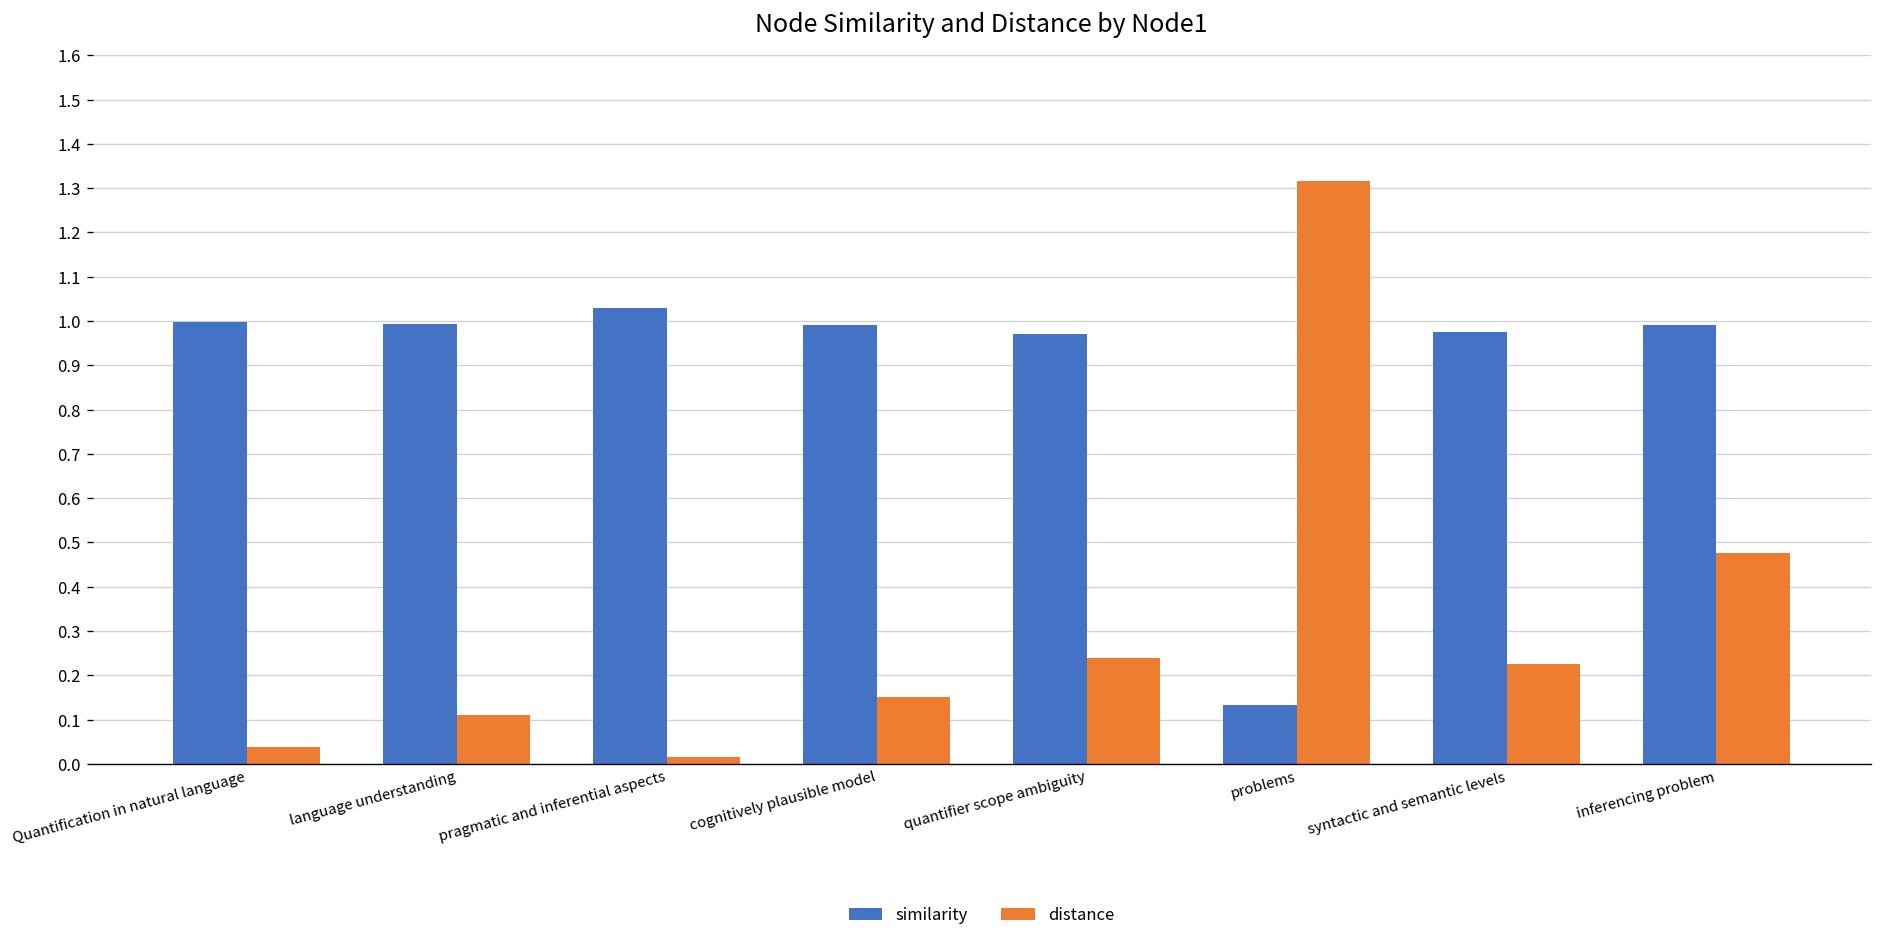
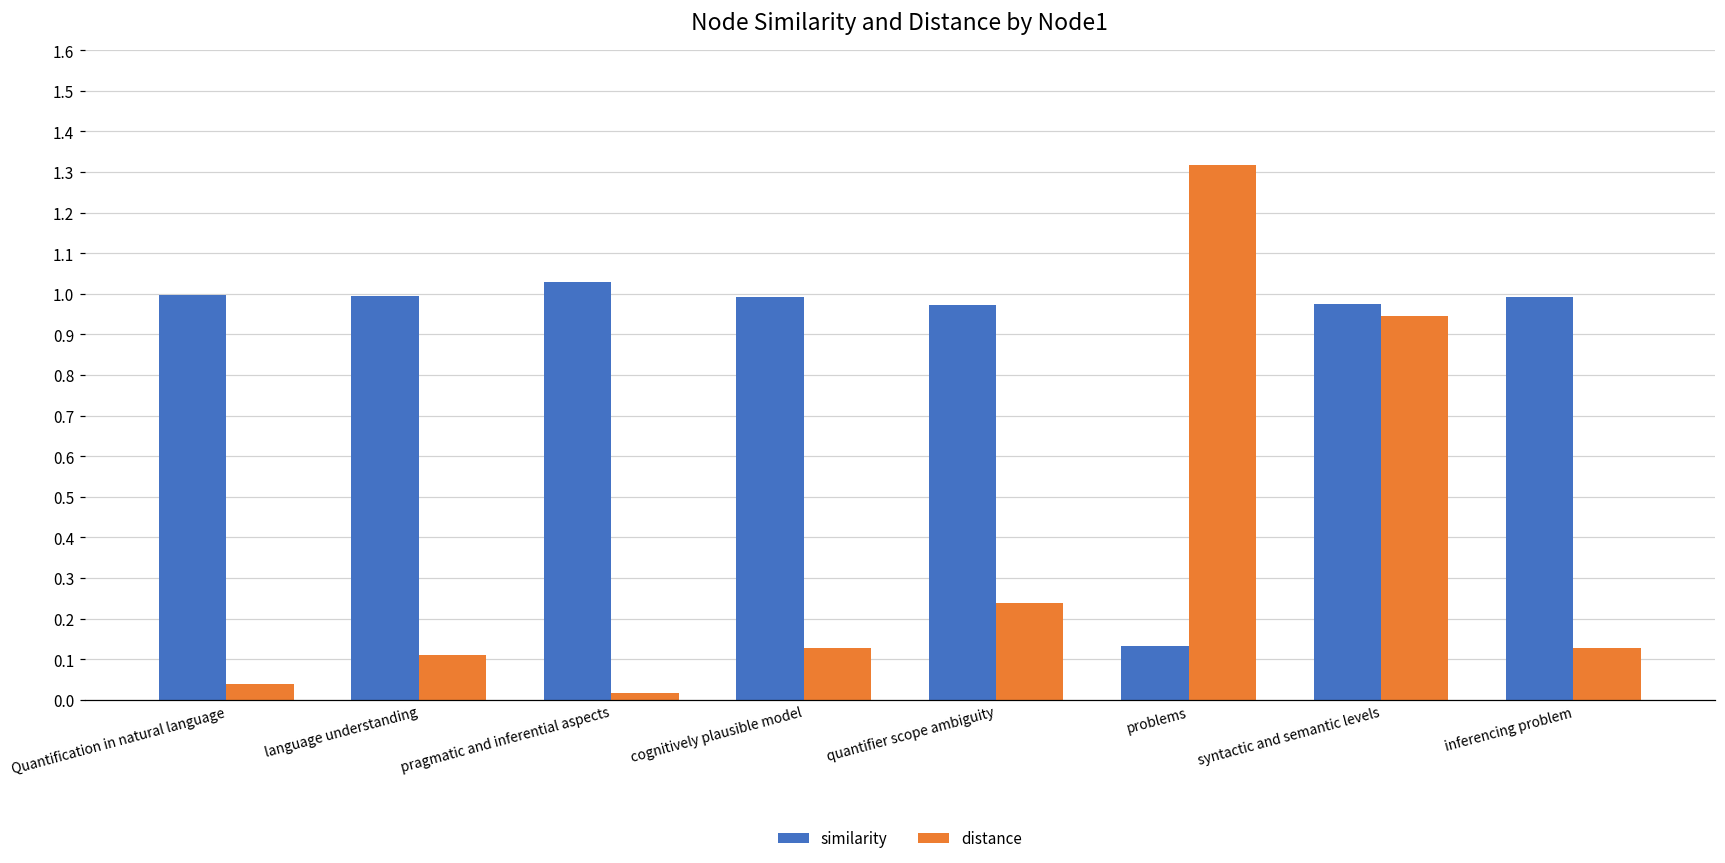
distance, cognitively plausible model: 0.15 -> 0.13
distance, syntactic and semantic levels: 0.23 -> 0.94
distance, inferencing problem: 0.48 -> 0.13
